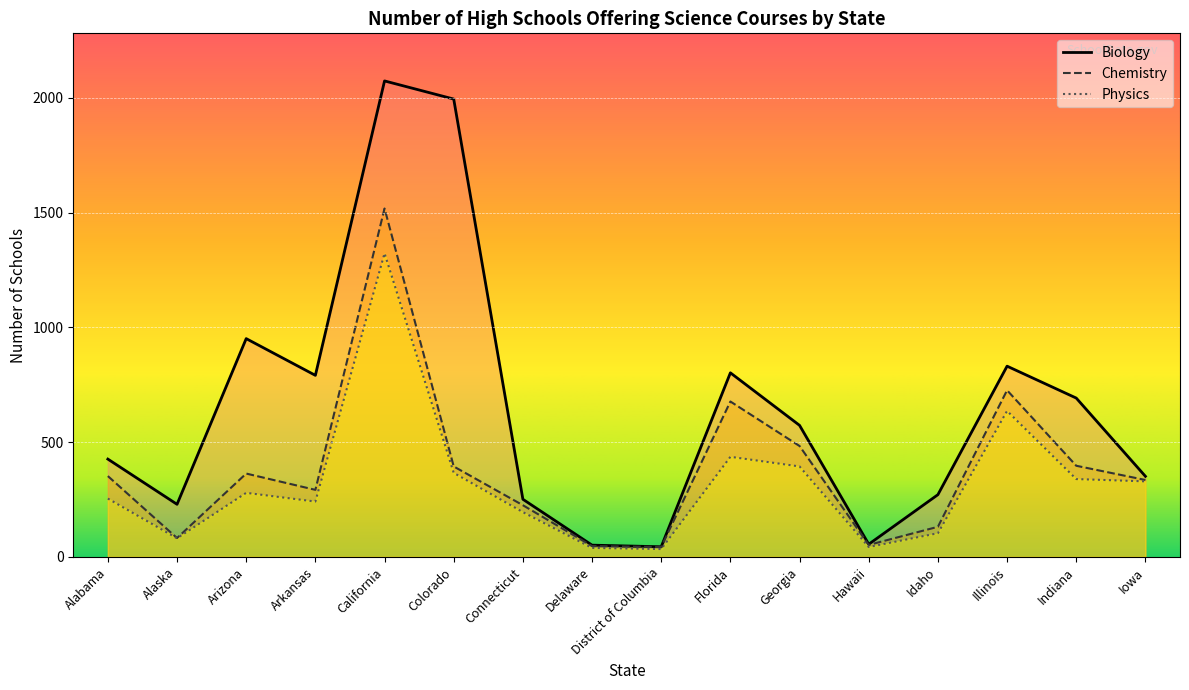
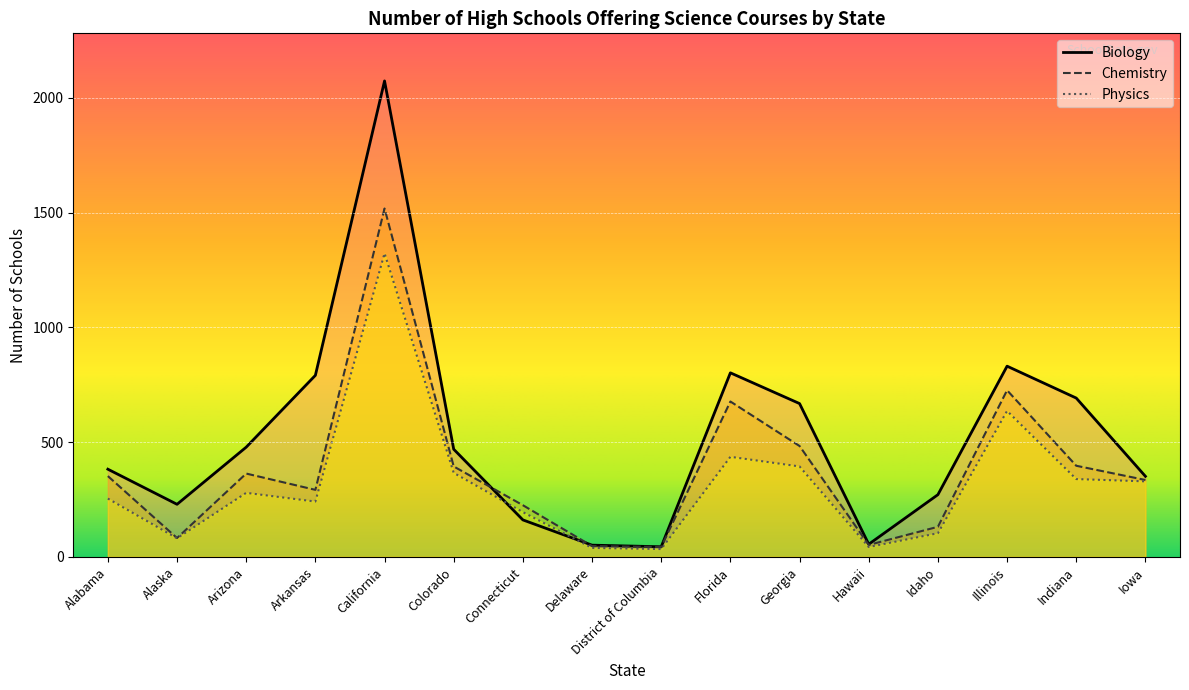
Biology, Alabama: 430 -> 380
Biology, Arizona: 950 -> 480
Biology, Colorado: 2000 -> 470
Biology, Connecticut: 250 -> 160
Biology, Georgia: 570 -> 670
